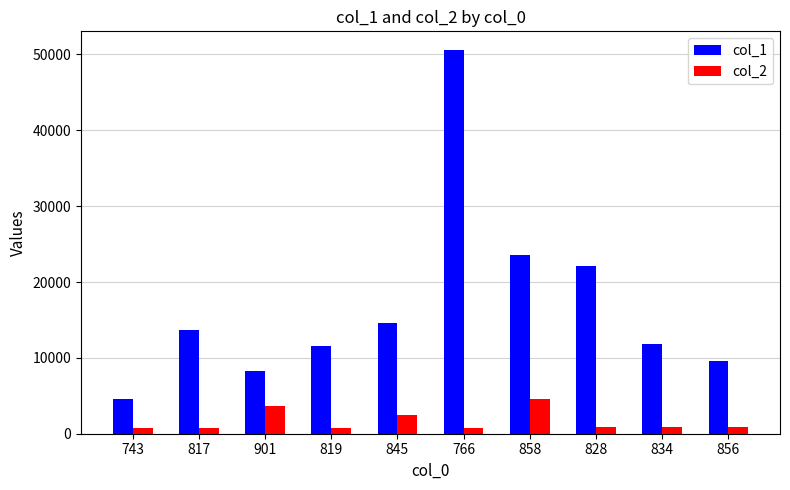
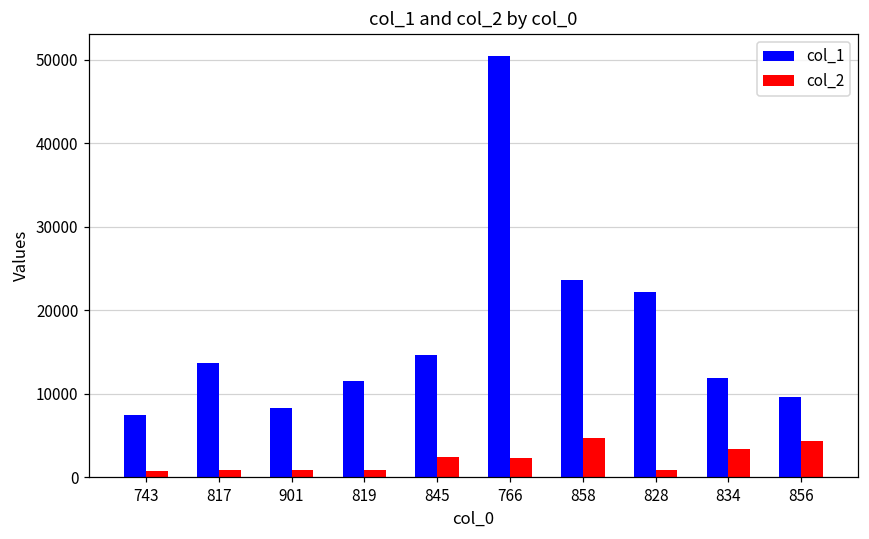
col_1, 743: 5000 -> 7000
col_2, 901: 4000 -> 1000
col_2, 766: 1000 -> 2000
col_2, 834: 1000 -> 3000
col_2, 856: 1000 -> 4000
